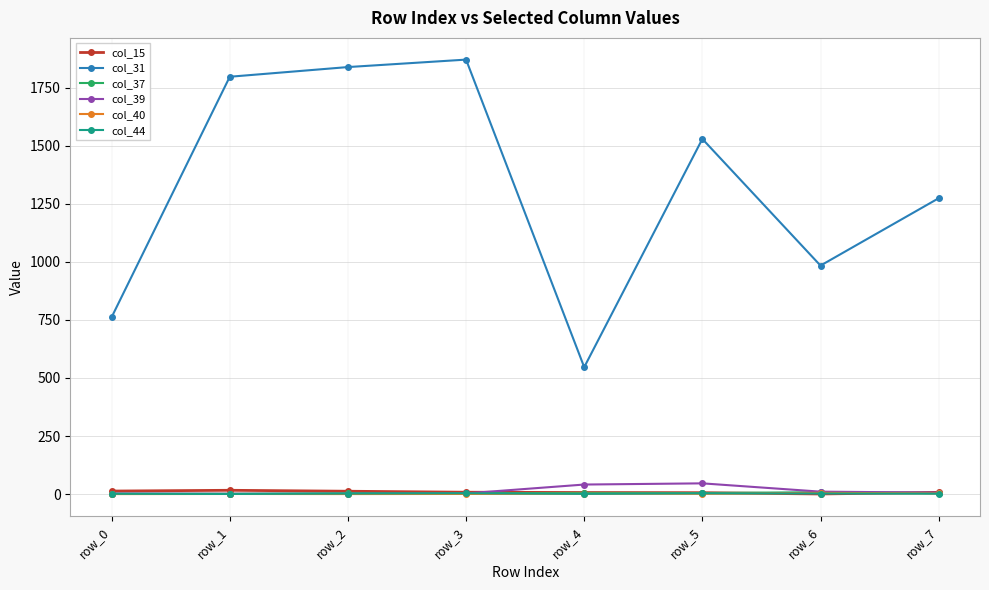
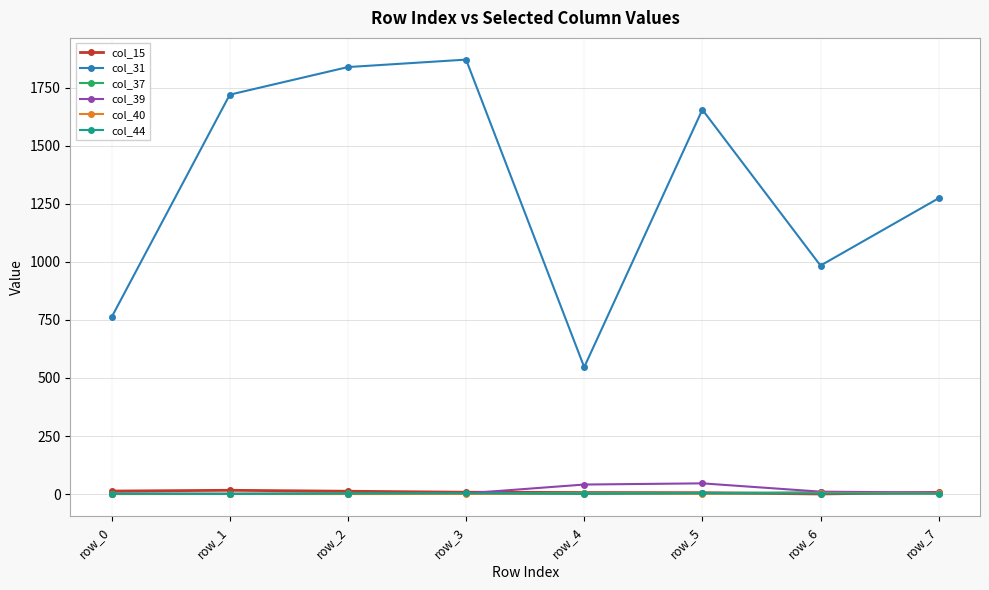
col_31, row_1: 1800 -> 1720
col_31, row_5: 1530 -> 1660
